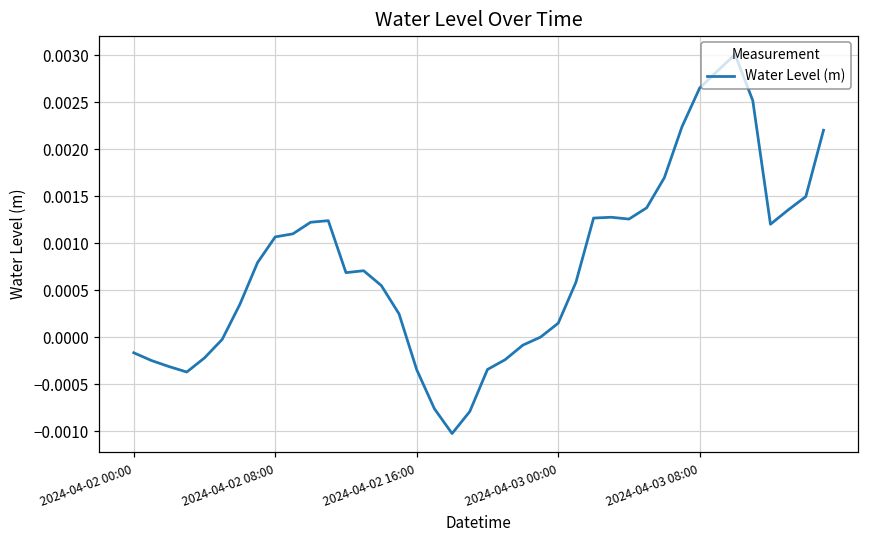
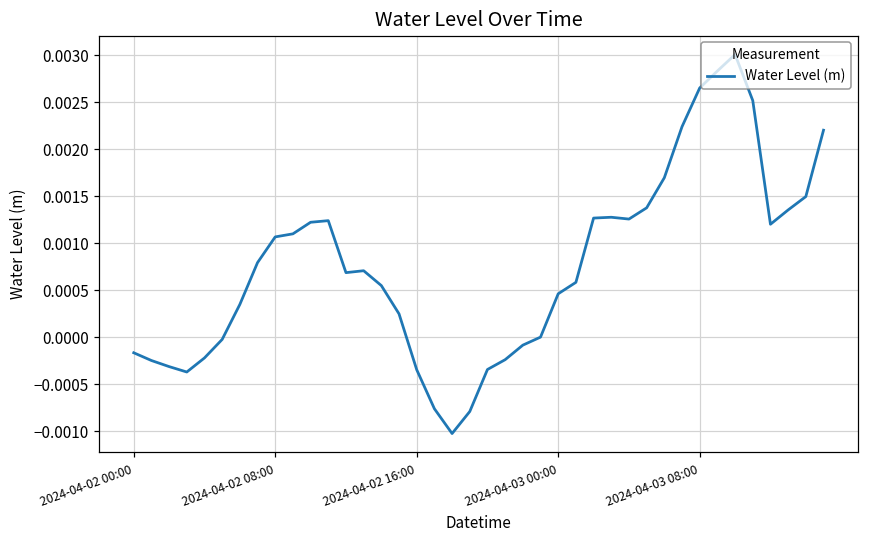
2024-04-03 00:00: 0.0001 -> 0.0005
